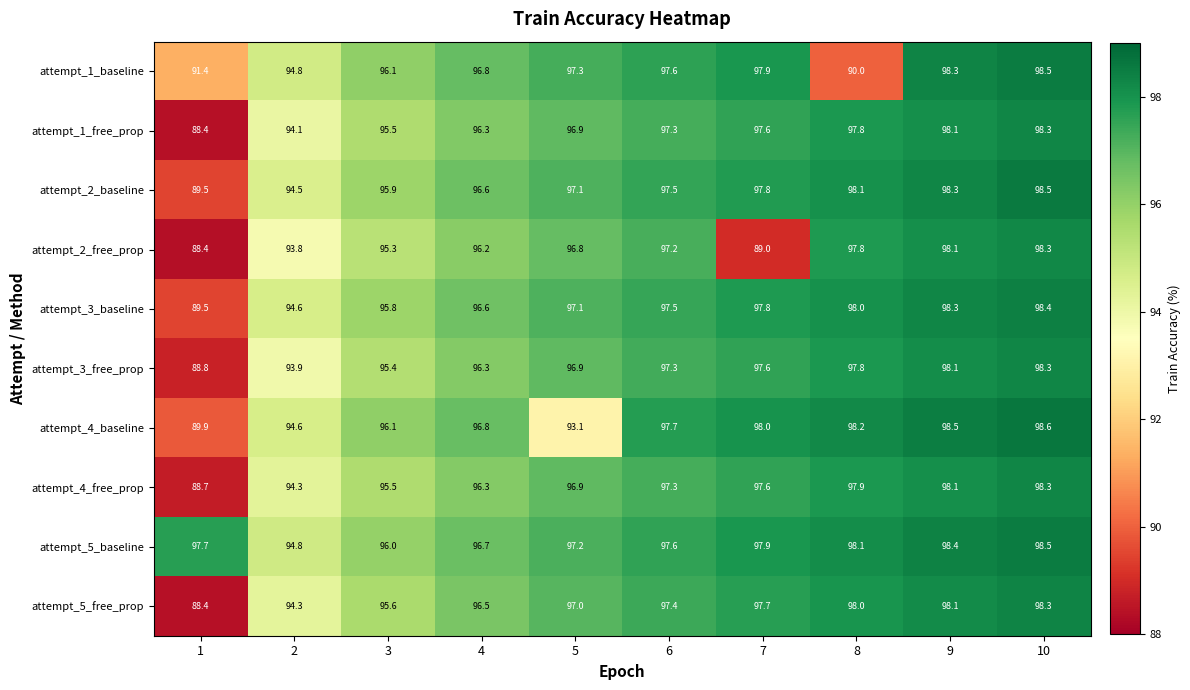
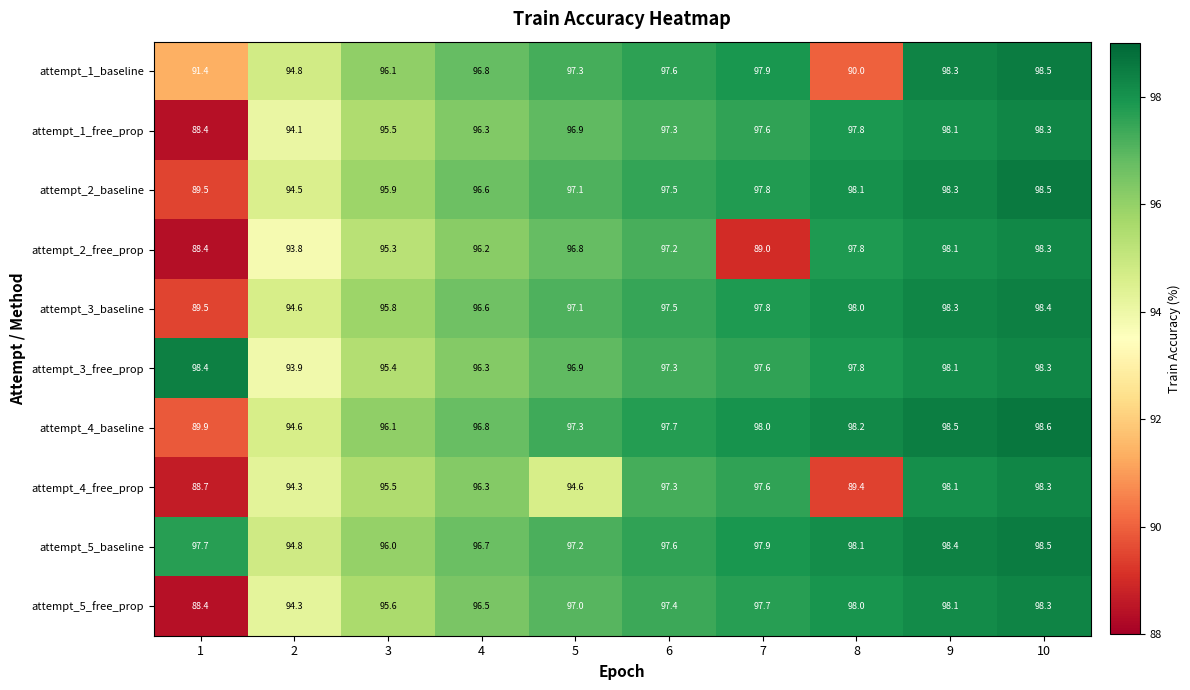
attempt_3_free_prop, 1: 88.8 -> 98.4
attempt_4_baseline, 5: 93.1 -> 97.3
attempt_4_free_prop, 5: 96.9 -> 94.6
attempt_4_free_prop, 8: 97.9 -> 89.4
